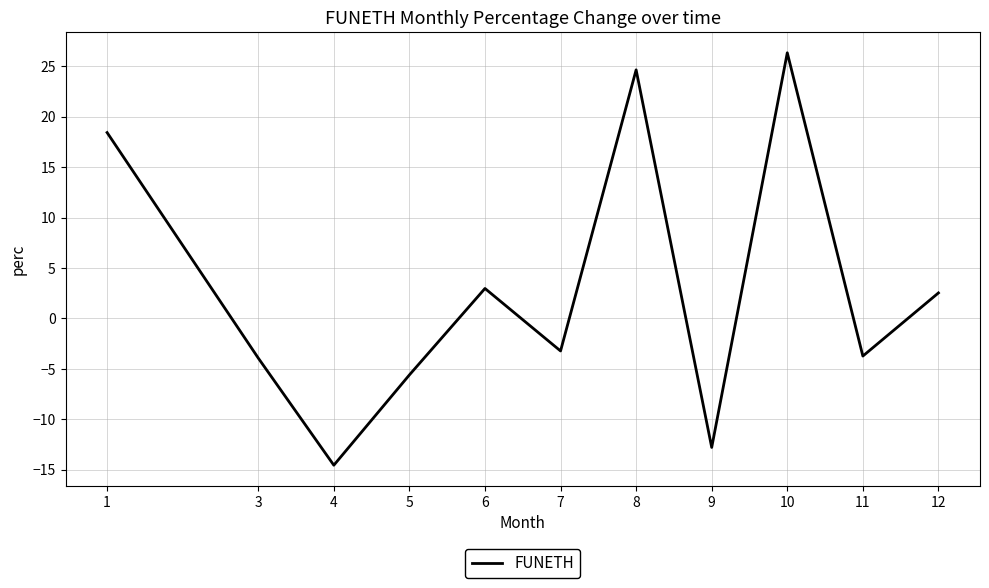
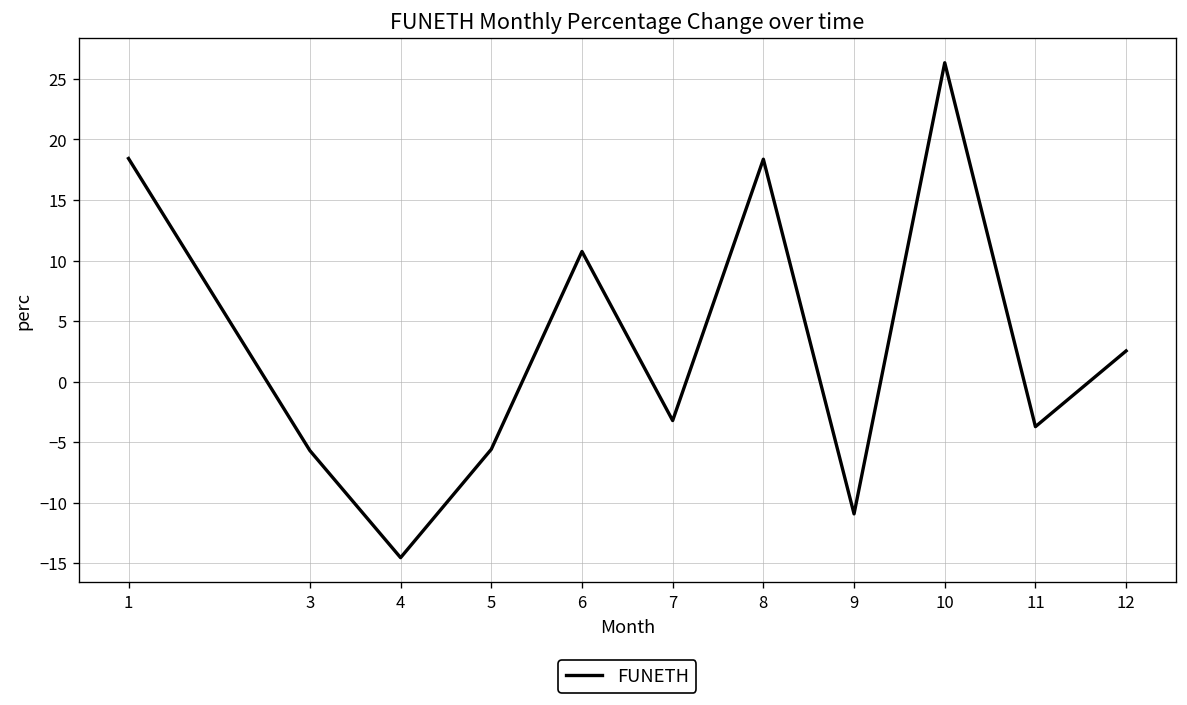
3: -3.9 -> -5.7
6: 3.0 -> 10.7
8: 24.6 -> 18.4
9: -12.8 -> -10.9
